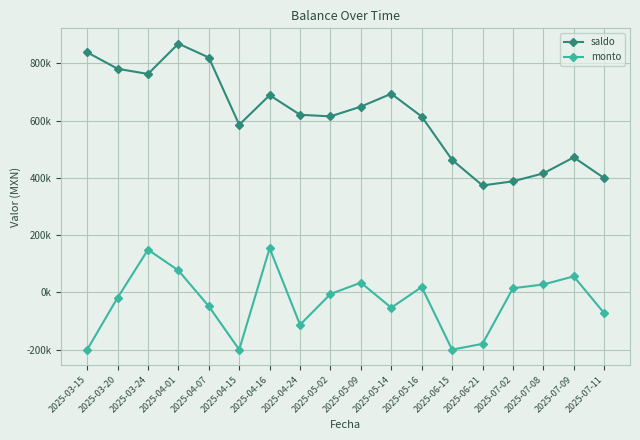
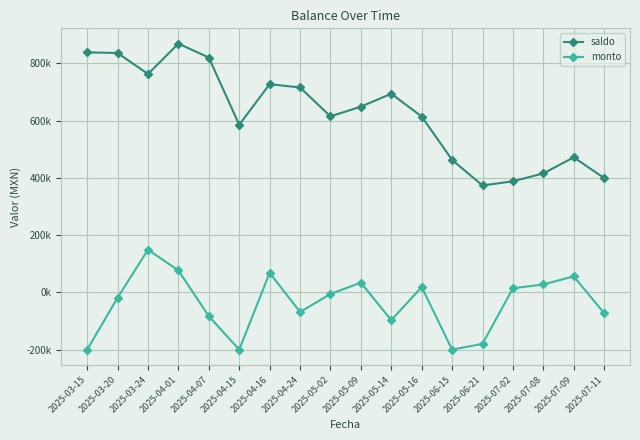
saldo, 2025-03-20: 780000 -> 840000
monto, 2025-04-07: -50000 -> -80000
saldo, 2025-04-16: 690000 -> 730000
monto, 2025-04-16: 150000 -> 70000
saldo, 2025-04-24: 620000 -> 720000
monto, 2025-04-24: -110000 -> -70000
monto, 2025-05-14: -50000 -> -100000
